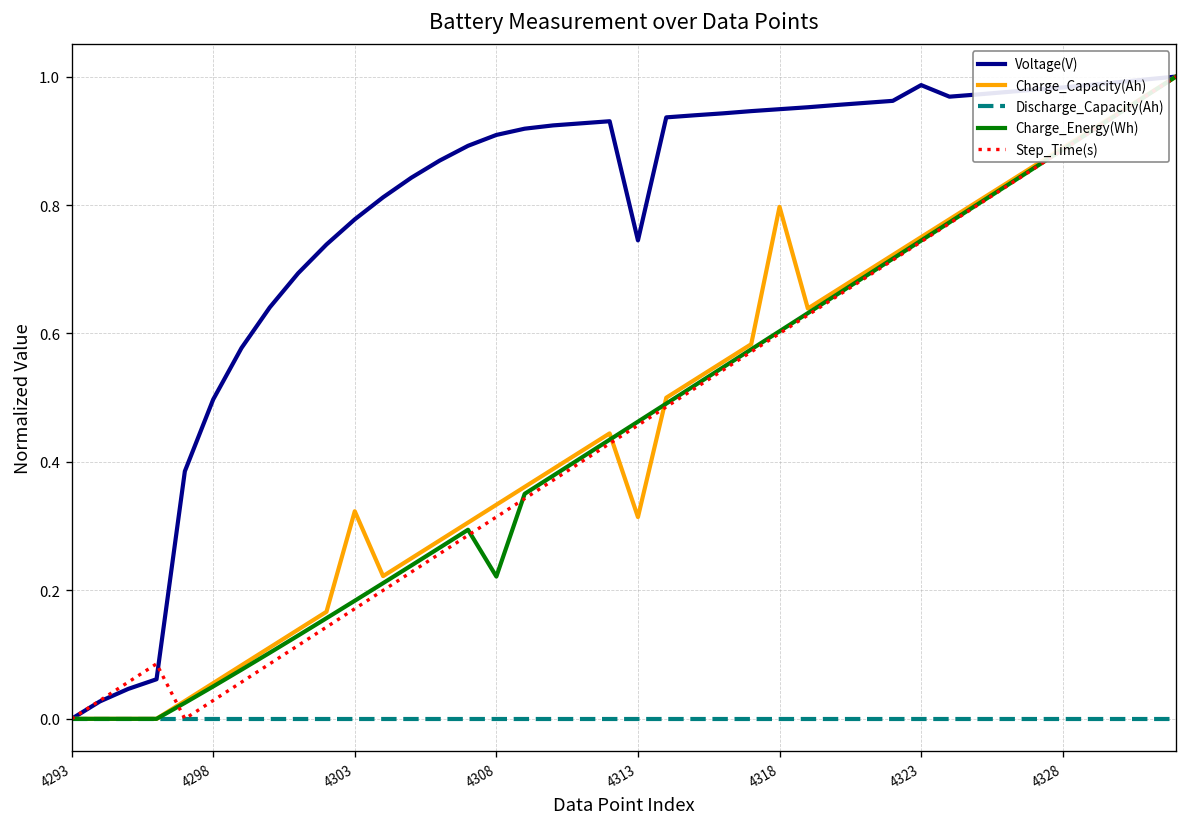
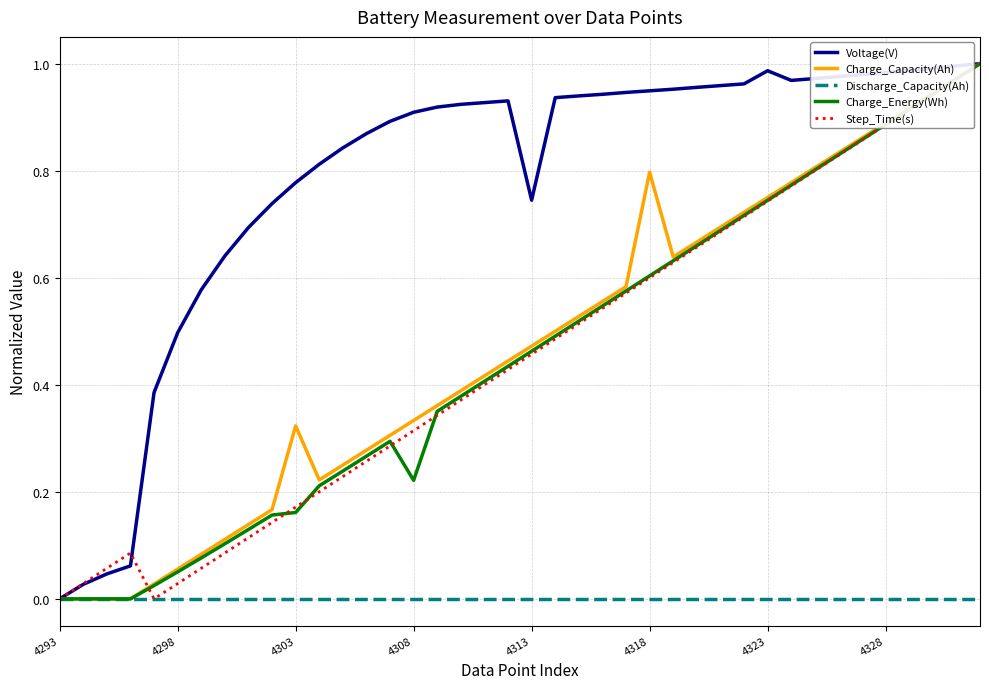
Charge_Energy(Wh), 4303: 0.18 -> 0.16
Charge_Capacity(Ah), 4313: 0.31 -> 0.47
